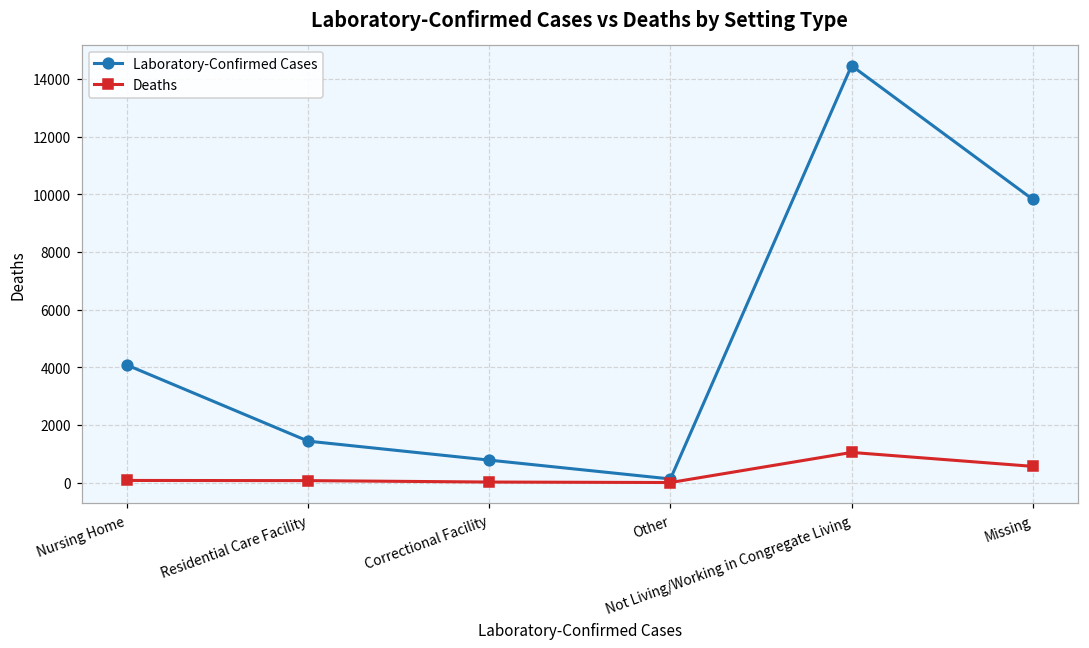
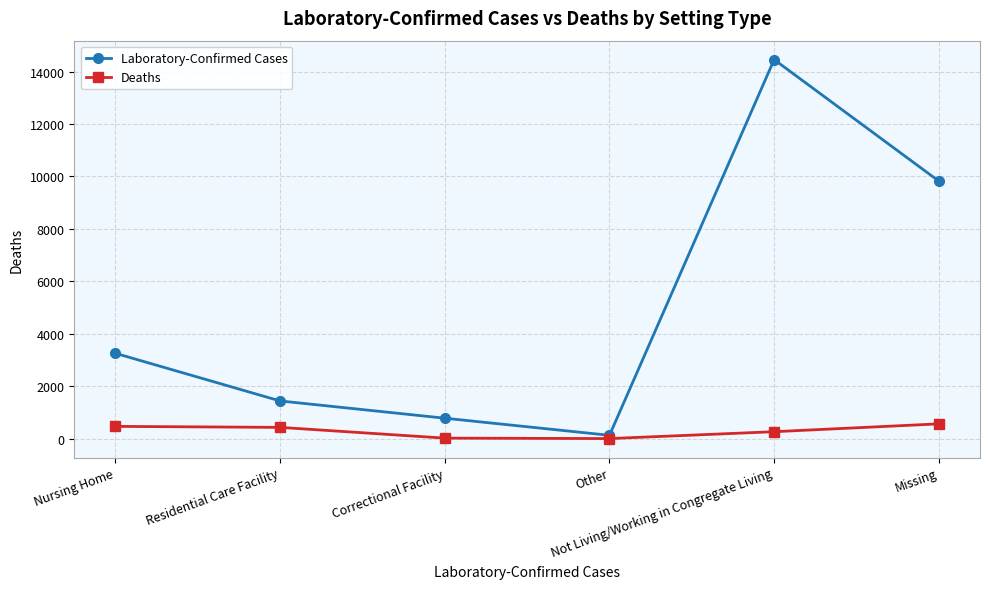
Laboratory-Confirmed Cases, Nursing Home: 4100 -> 3300
Deaths, Nursing Home: 100 -> 500
Deaths, Residential Care Facility: 100 -> 400
Deaths, Not Living/Working in Congregate Living: 1000 -> 300
